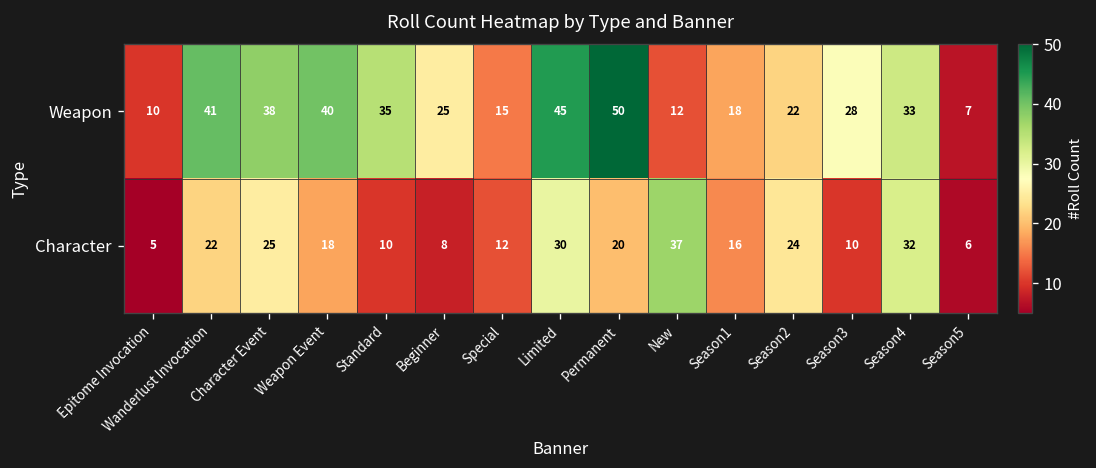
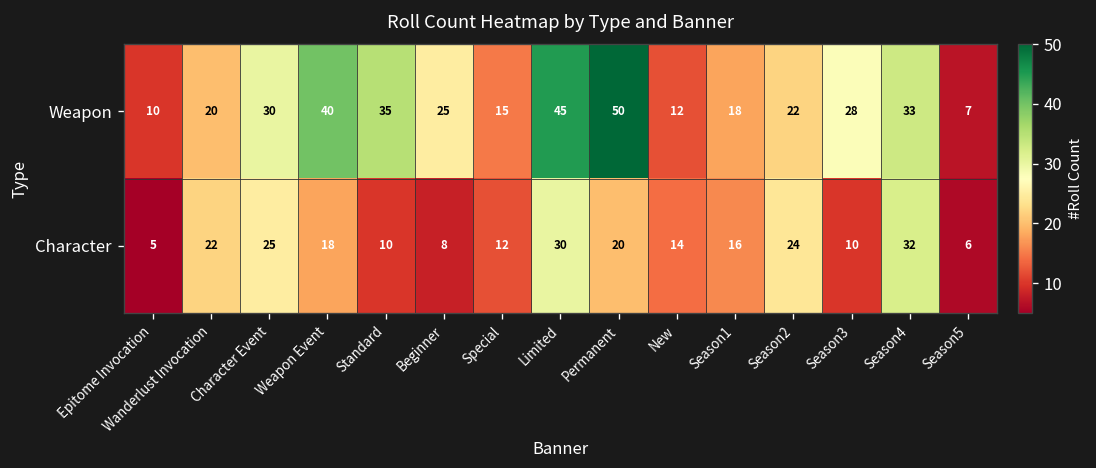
Weapon, Wanderlust Invocation: 41 -> 20
Weapon, Character Event: 38 -> 30
Character, New: 37 -> 14
